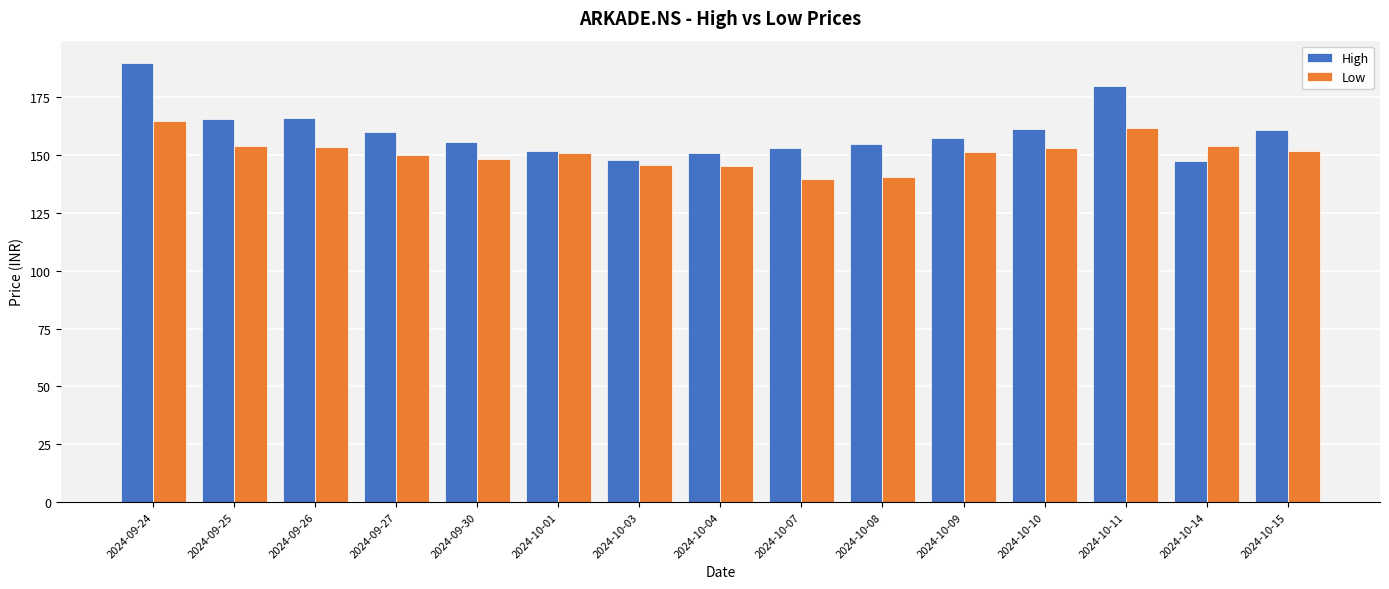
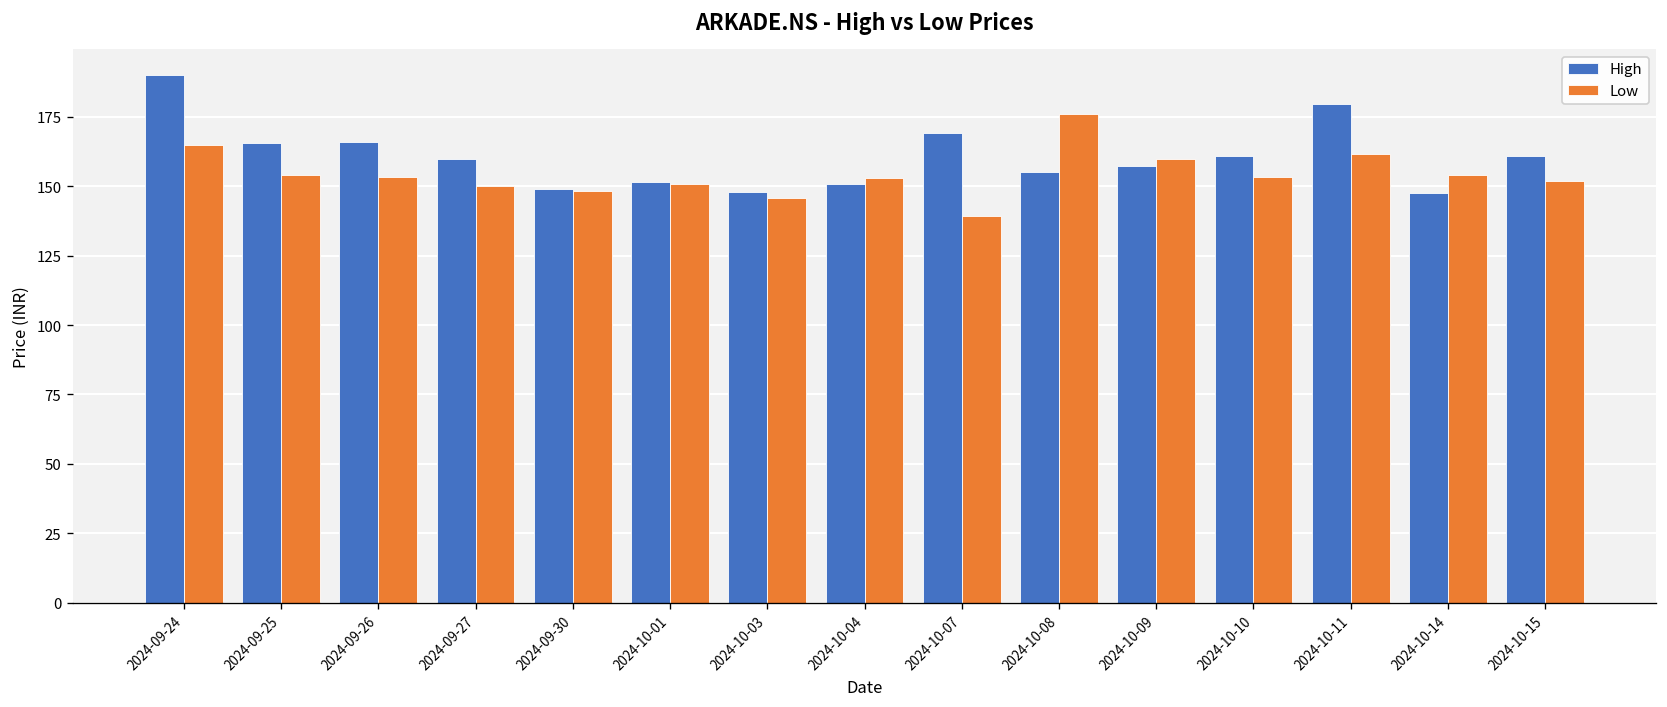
High, 2024-09-30: 156 -> 149
Low, 2024-10-04: 145 -> 153
High, 2024-10-07: 153 -> 169
Low, 2024-10-08: 141 -> 176
Low, 2024-10-09: 152 -> 160
